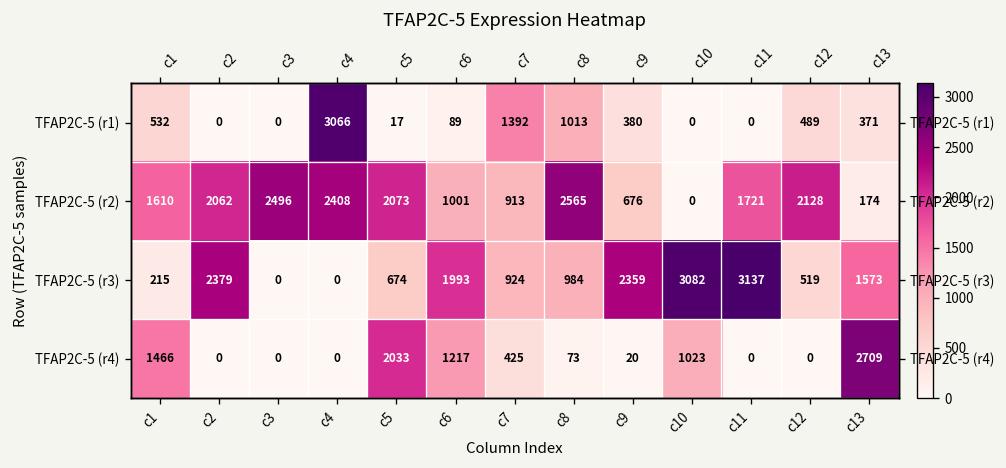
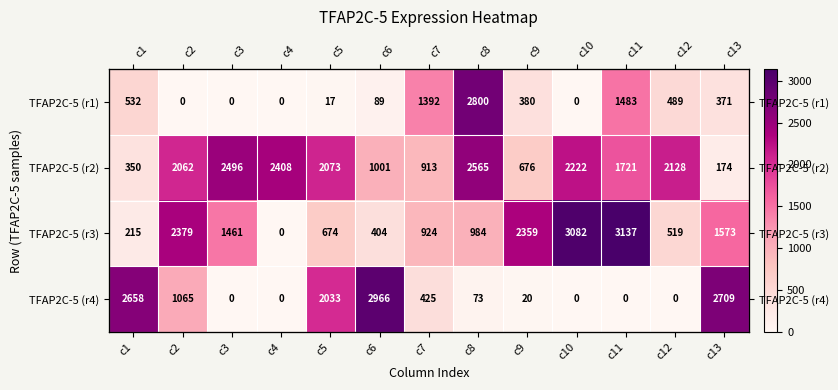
TFAP2C-5 (r1), c4: 3066 -> 0
TFAP2C-5 (r1), c8: 1013 -> 2800
TFAP2C-5 (r1), c11: 0 -> 1483
TFAP2C-5 (r2), c1: 1610 -> 350
TFAP2C-5 (r2), c10: 0 -> 2222
TFAP2C-5 (r3), c3: 0 -> 1461
TFAP2C-5 (r3), c6: 1993 -> 404
TFAP2C-5 (r4), c1: 1466 -> 2658
TFAP2C-5 (r4), c2: 0 -> 1065
TFAP2C-5 (r4), c6: 1217 -> 2966
TFAP2C-5 (r4), c10: 1023 -> 0
